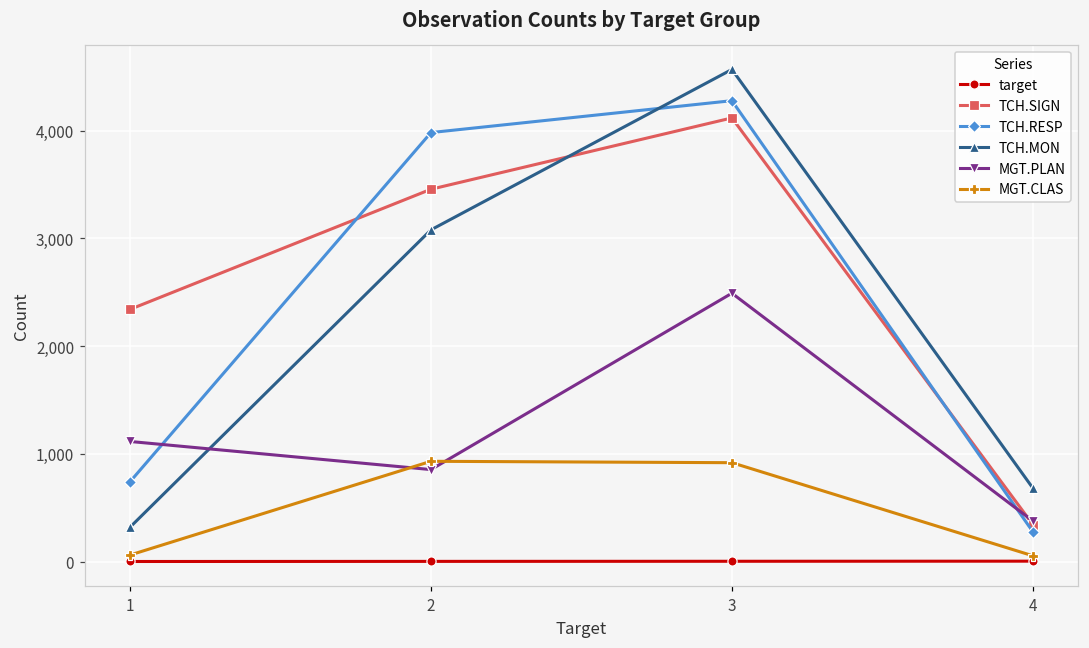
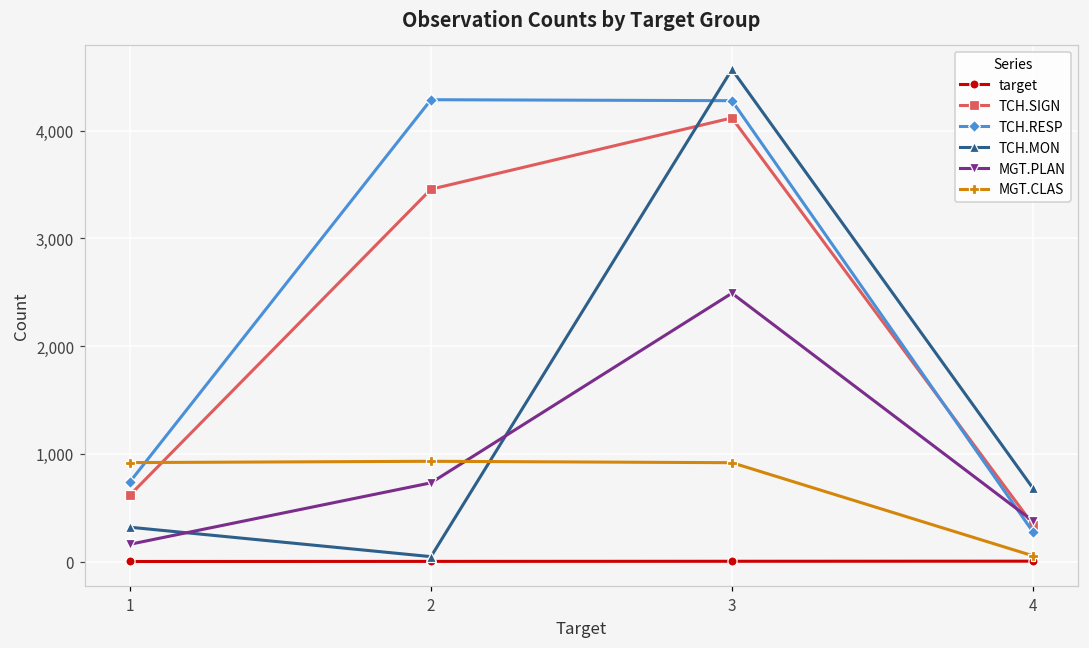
TCH.SIGN, 1: 2,300 -> 600
MGT.PLAN, 1: 1,100 -> 200
MGT.CLAS, 1: 100 -> 900
TCH.RESP, 2: 4,000 -> 4,300
TCH.MON, 2: 3,100 -> 0
MGT.PLAN, 2: 900 -> 700
